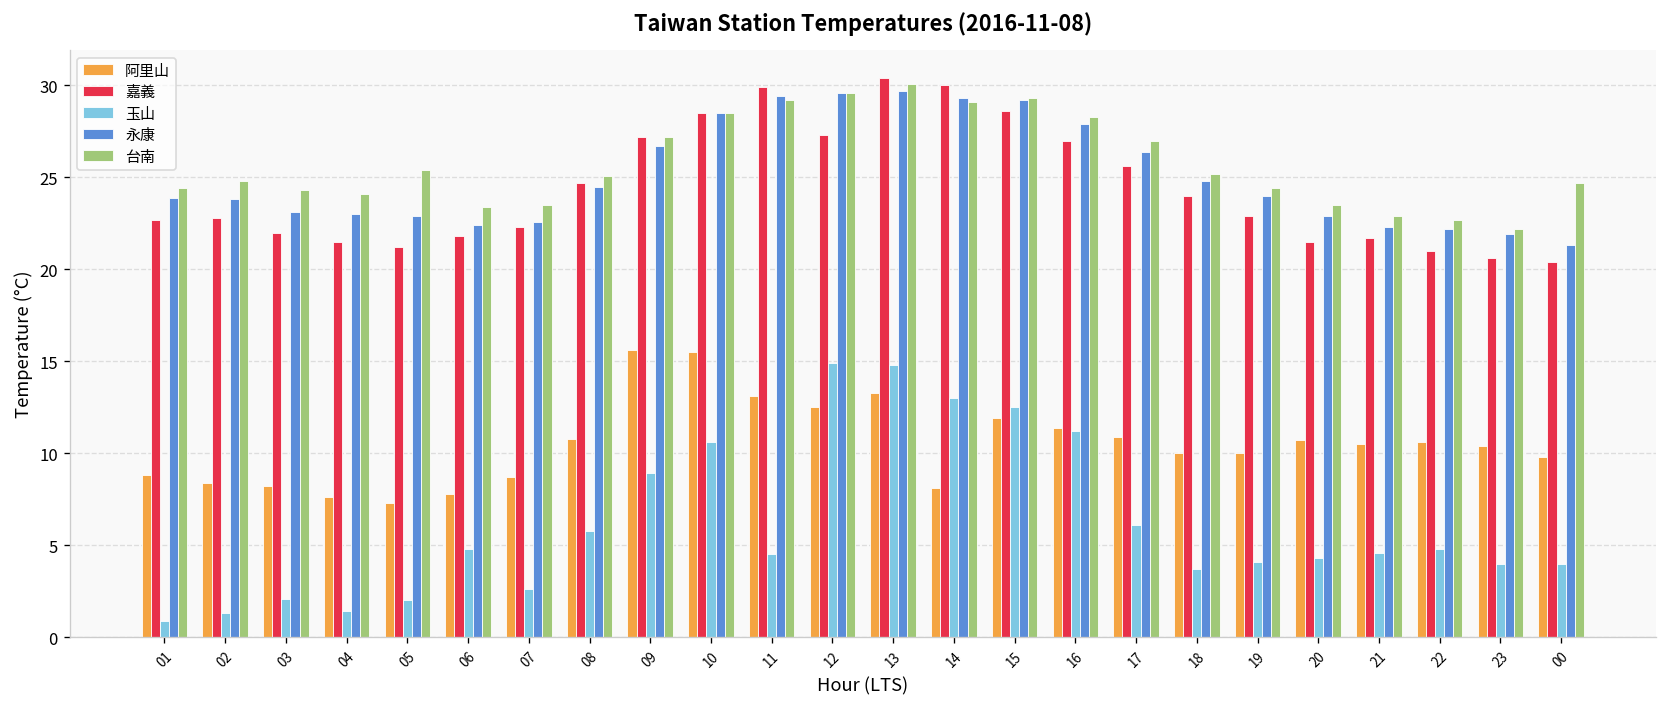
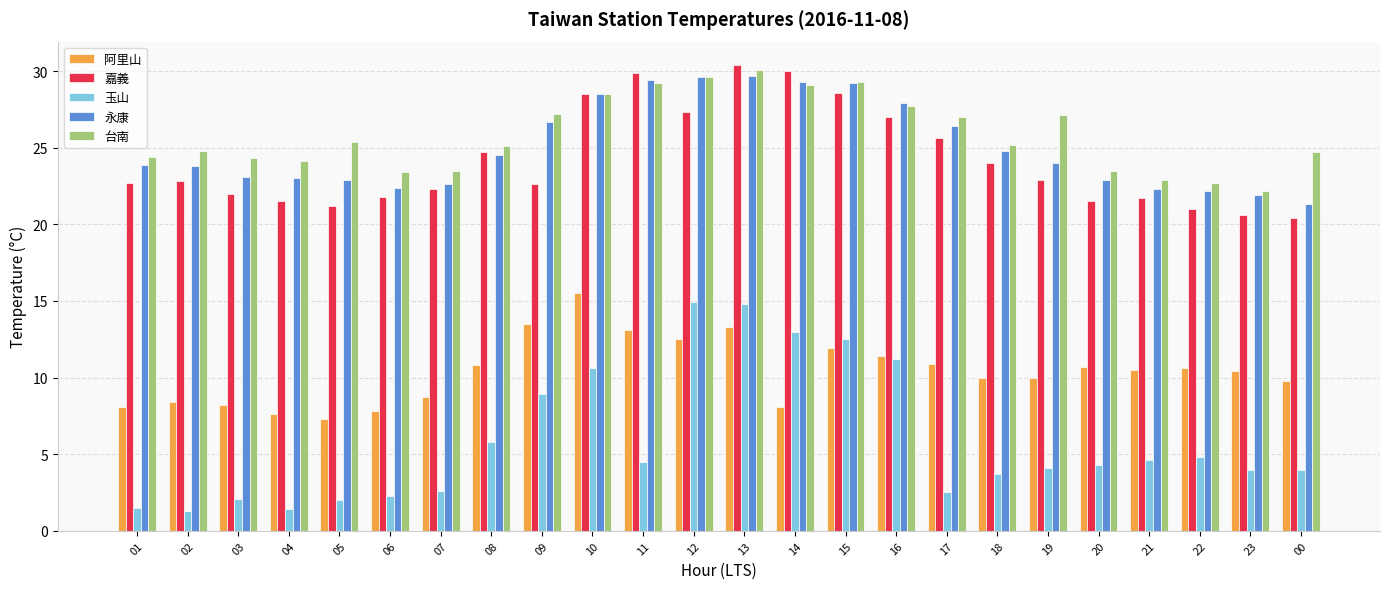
阿里山, 01: 8.8 -> 8.1
玉山, 01: 0.9 -> 1.5
玉山, 06: 4.8 -> 2.3
阿里山, 09: 15.6 -> 13.5
嘉義, 09: 27.2 -> 22.6
台南, 16: 28.3 -> 27.7
玉山, 17: 6.1 -> 2.5
台南, 19: 24.4 -> 27.1
